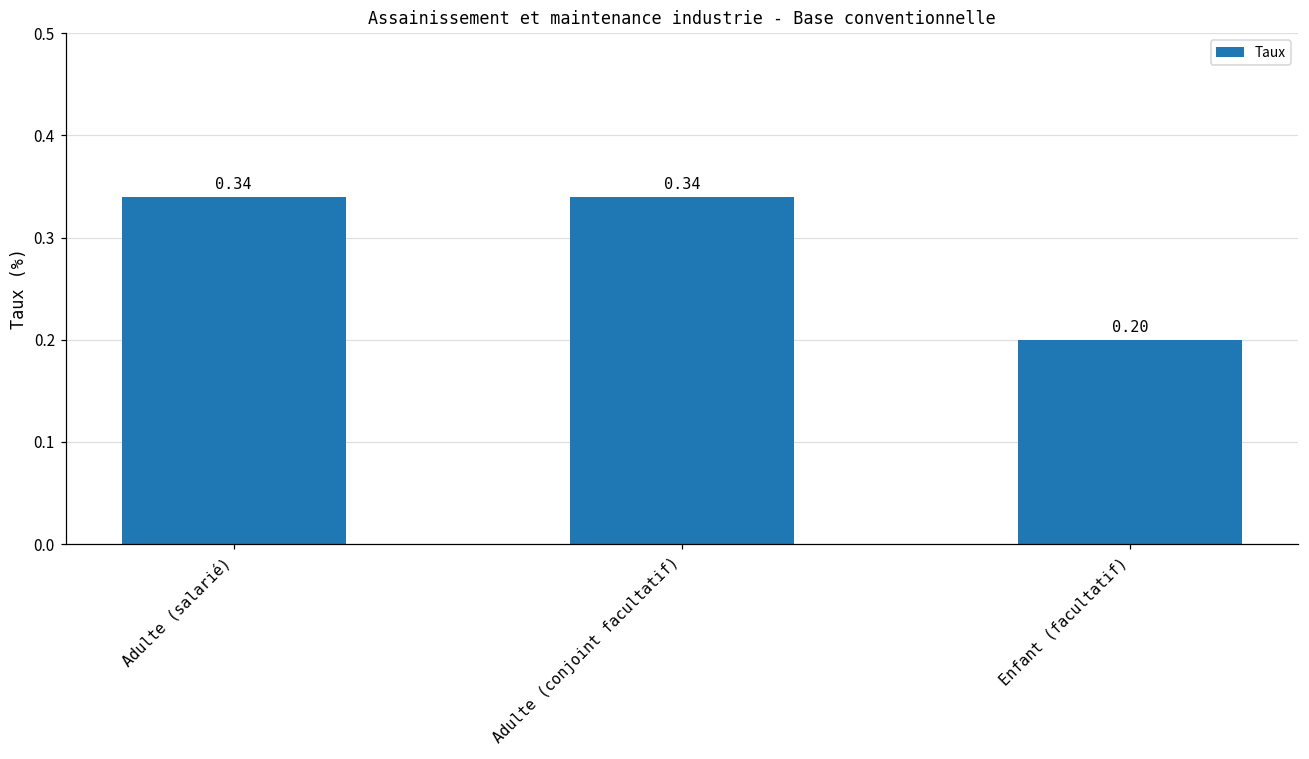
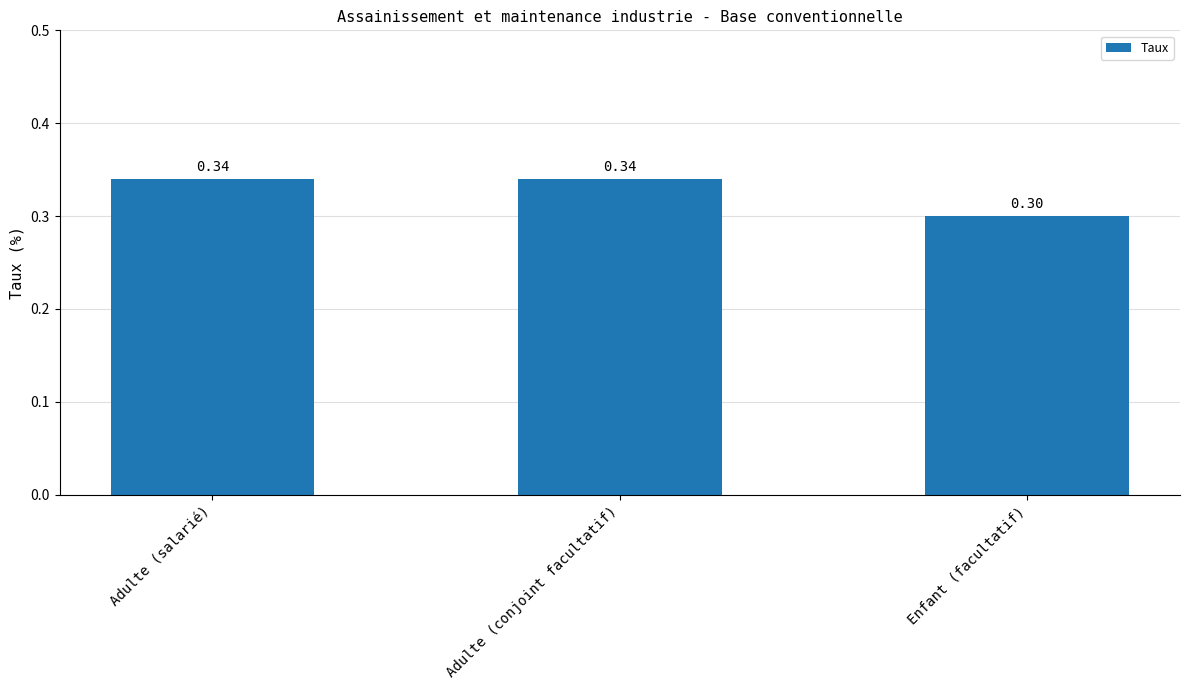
Enfant (facultatif): 0.20 -> 0.30
